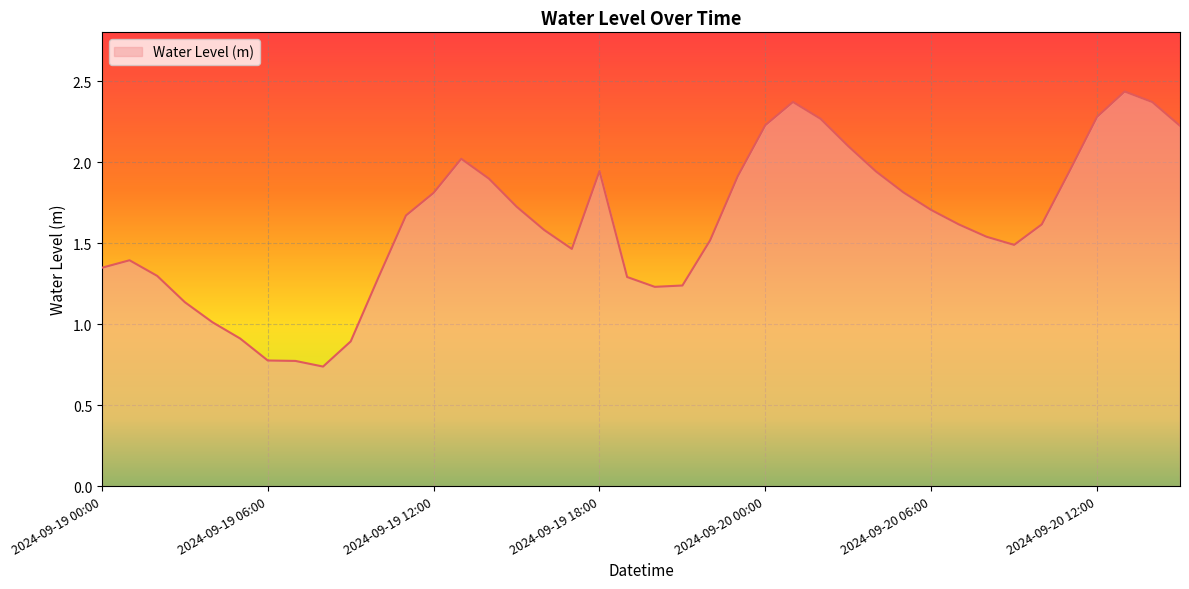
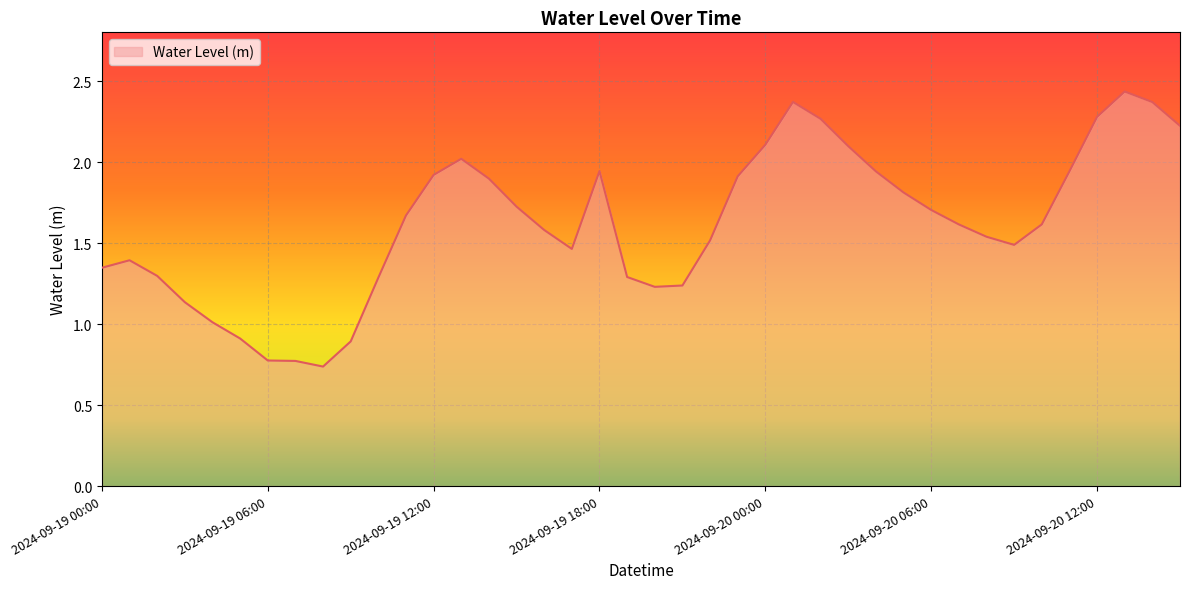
2024-09-19 12:00: 1.81 -> 1.92
2024-09-20 00:00: 2.23 -> 2.11
